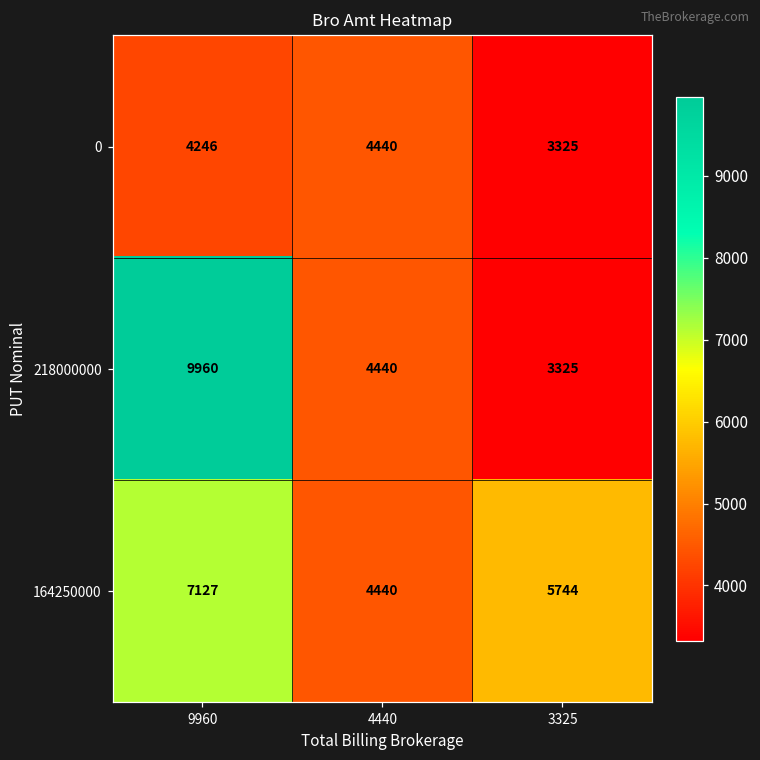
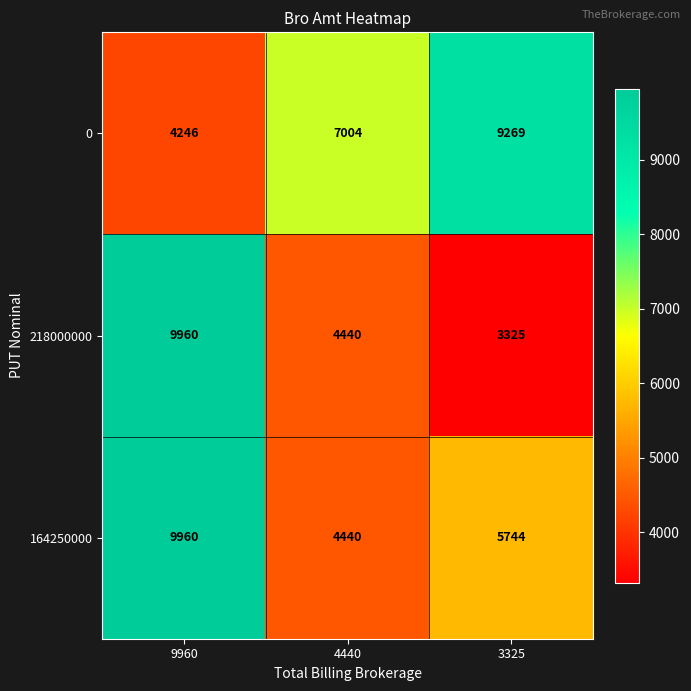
0, 4440: 4440 -> 7004
0, 3325: 3325 -> 9269
164250000, 9960: 7127 -> 9960
